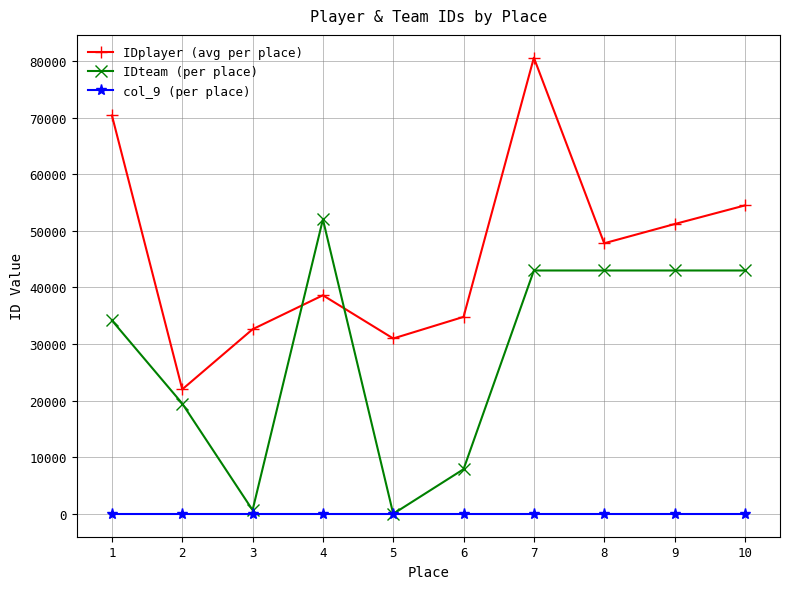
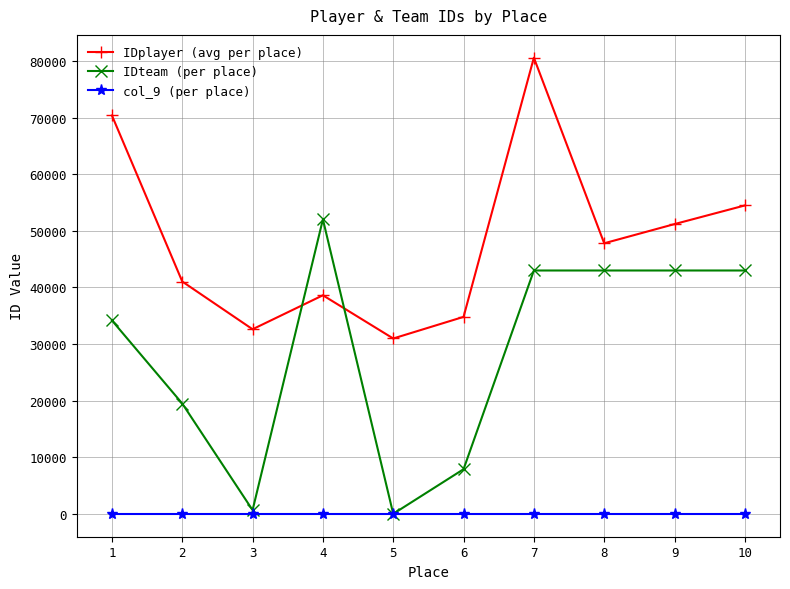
IDplayer (avg per place), 2: 22000 -> 41000
